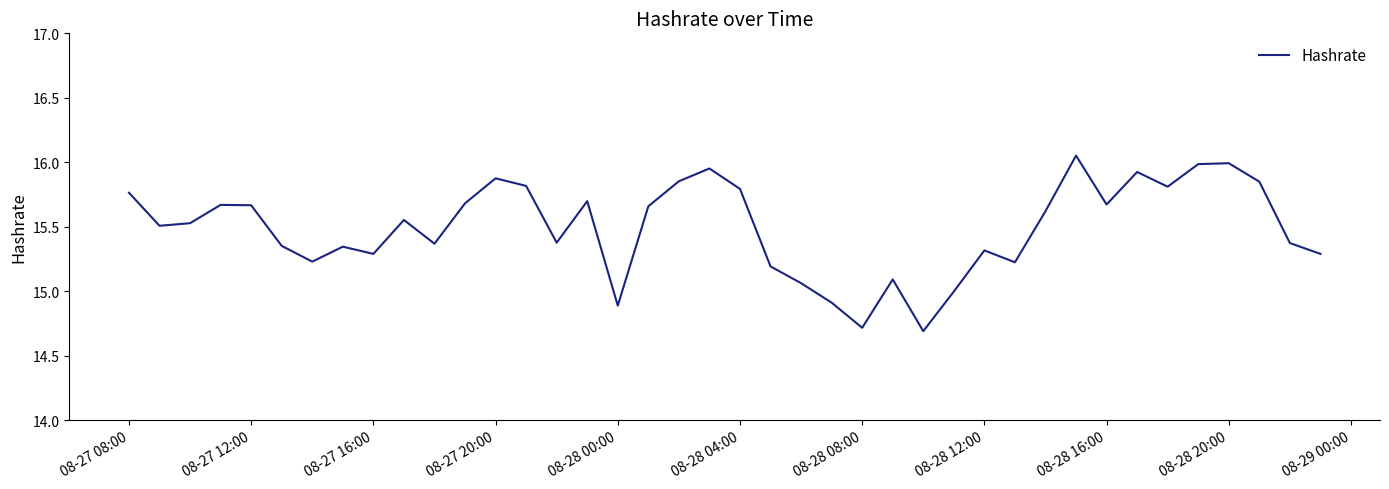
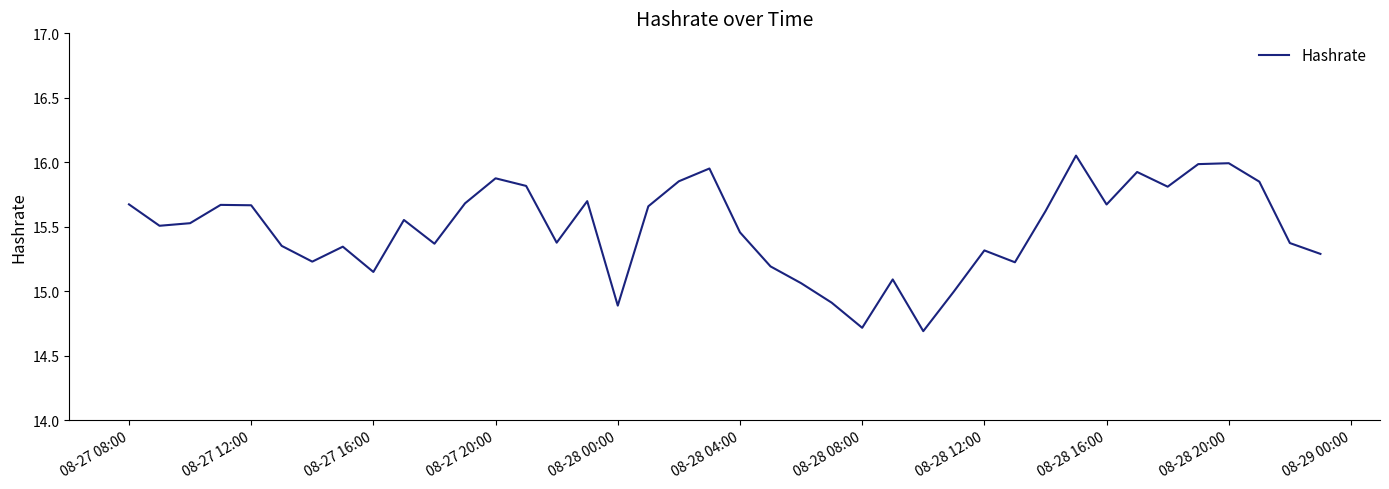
08-27 08:00: 15.76 -> 15.67
08-27 16:00: 15.29 -> 15.15
08-28 04:00: 15.79 -> 15.46
